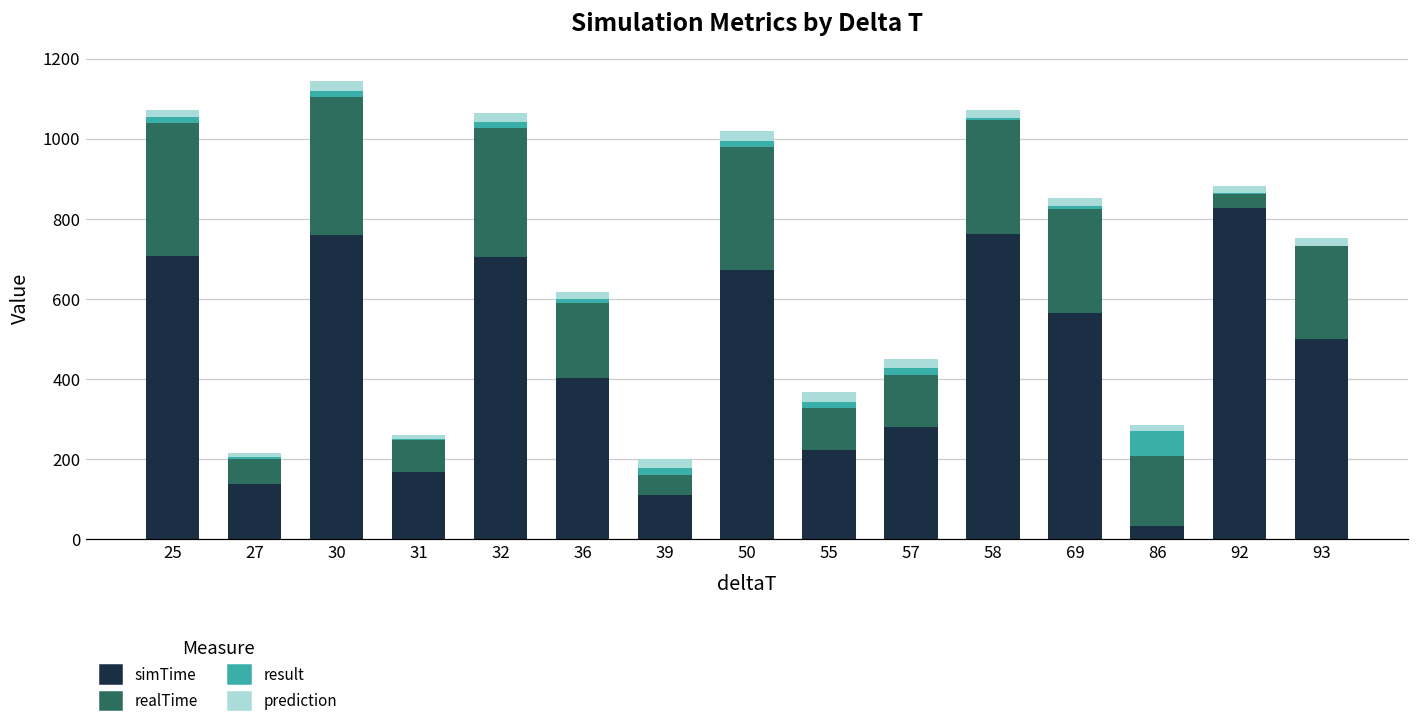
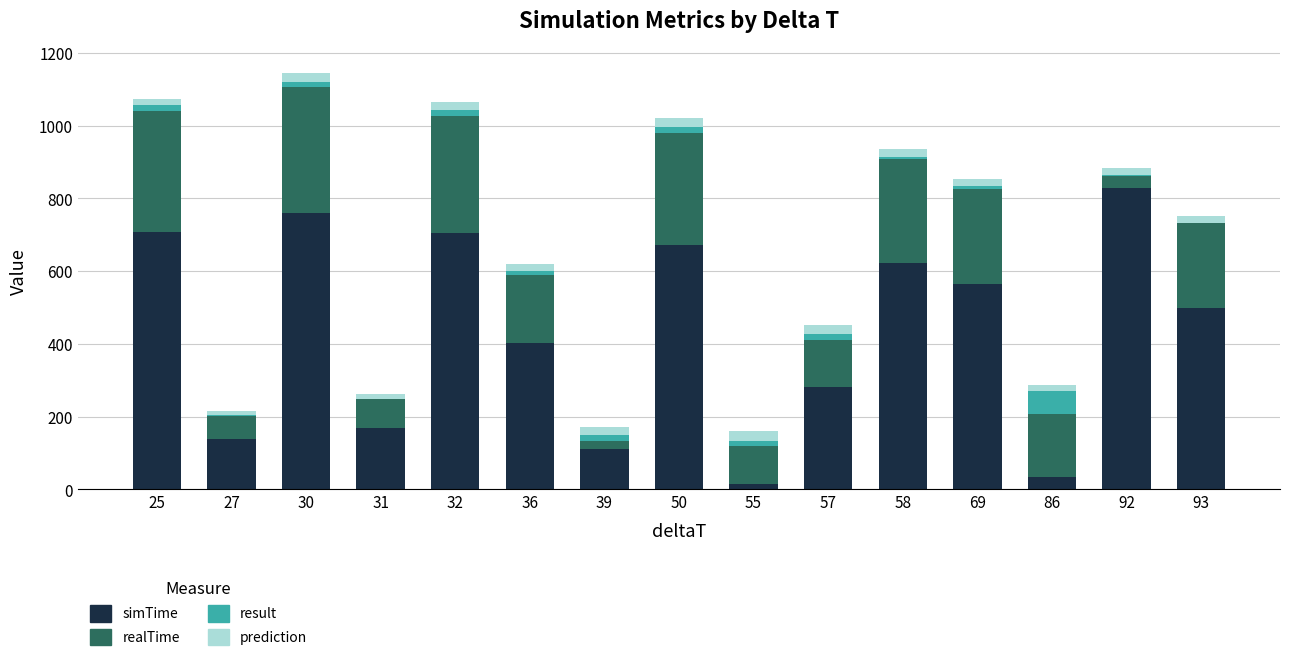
realTime, 39: 50 -> 20
simTime, 55: 220 -> 10
simTime, 58: 760 -> 620
